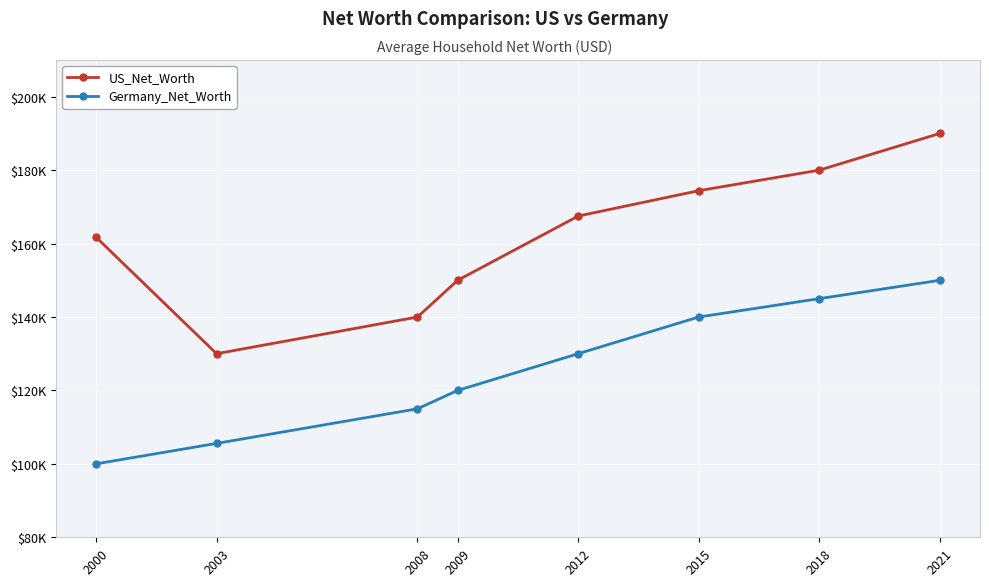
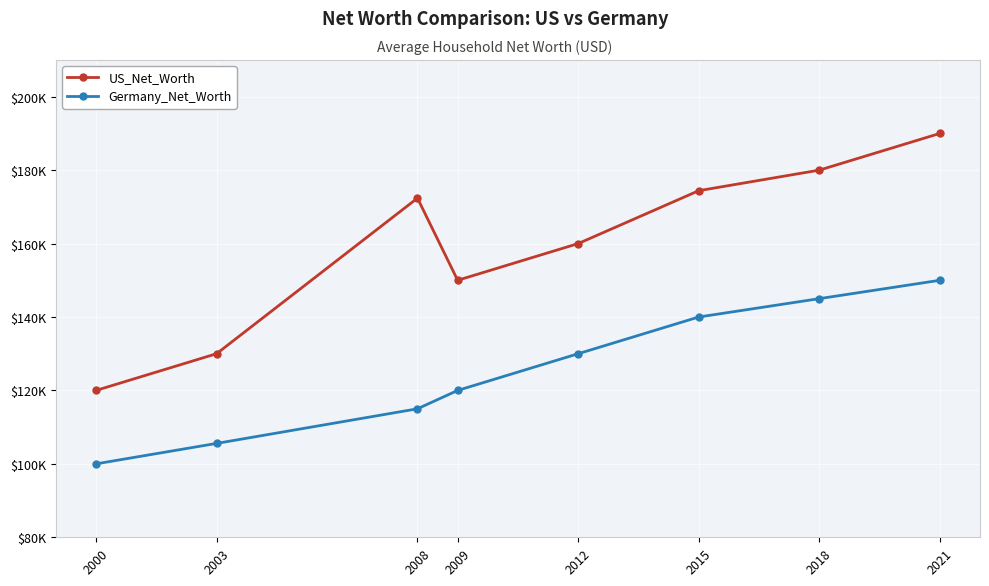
US_Net_Worth, 2000: $162000 -> $120000
US_Net_Worth, 2008: $140000 -> $172000
US_Net_Worth, 2012: $167000 -> $160000
